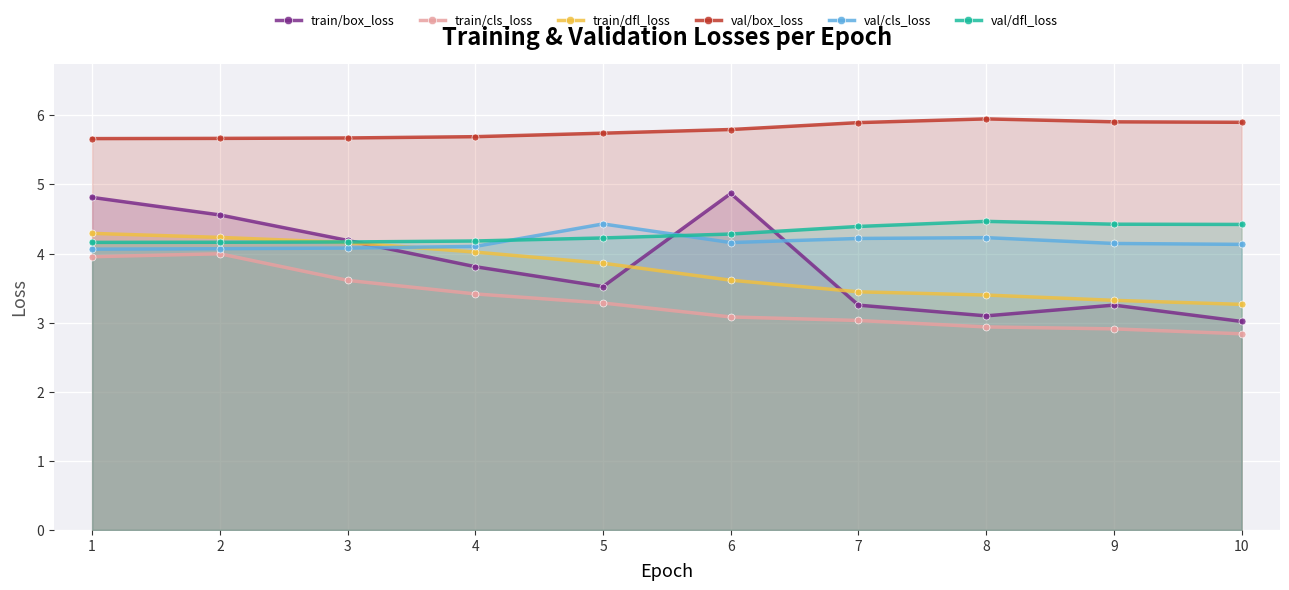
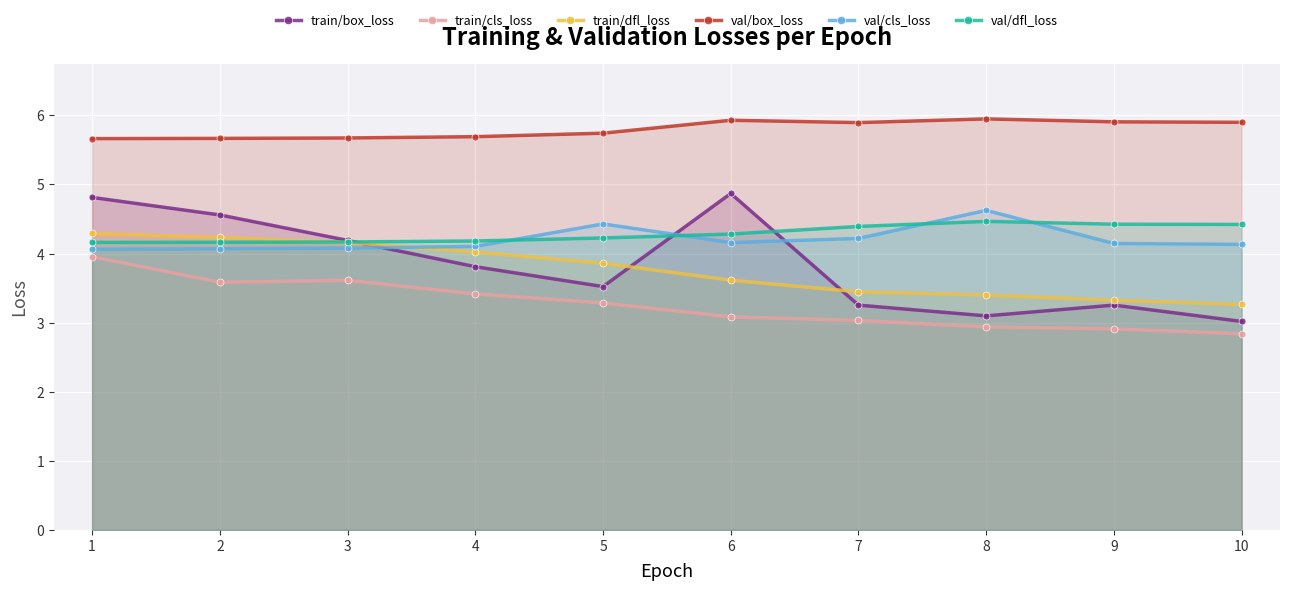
train/cls_loss, 2: 4.0 -> 3.6
val/box_loss, 6: 5.8 -> 5.9
val/cls_loss, 8: 4.2 -> 4.6
